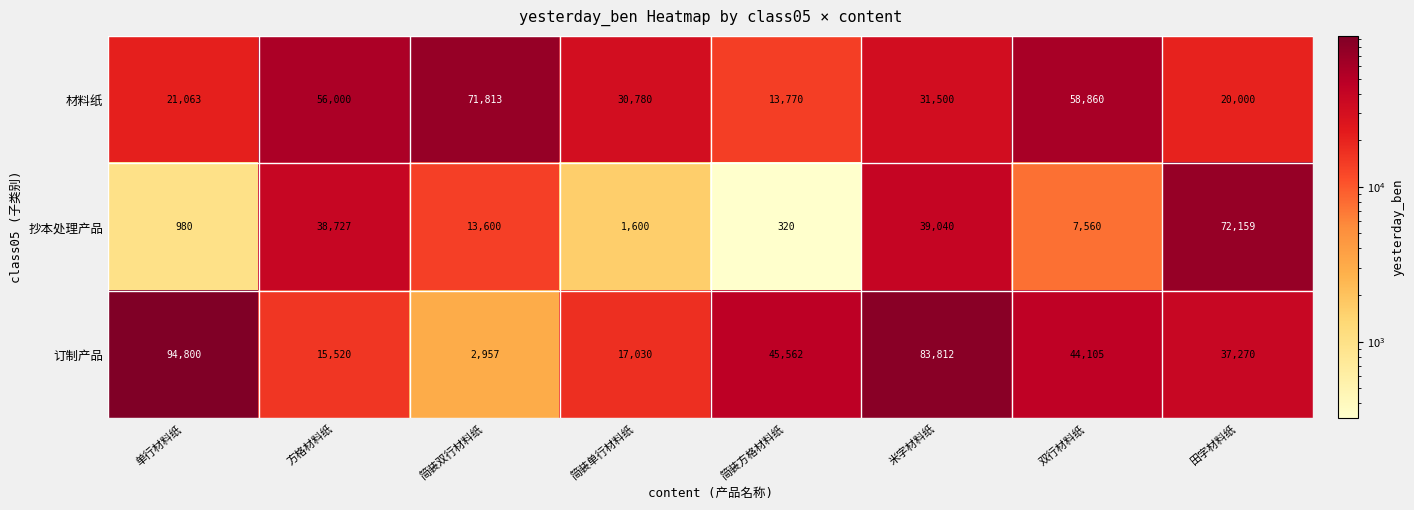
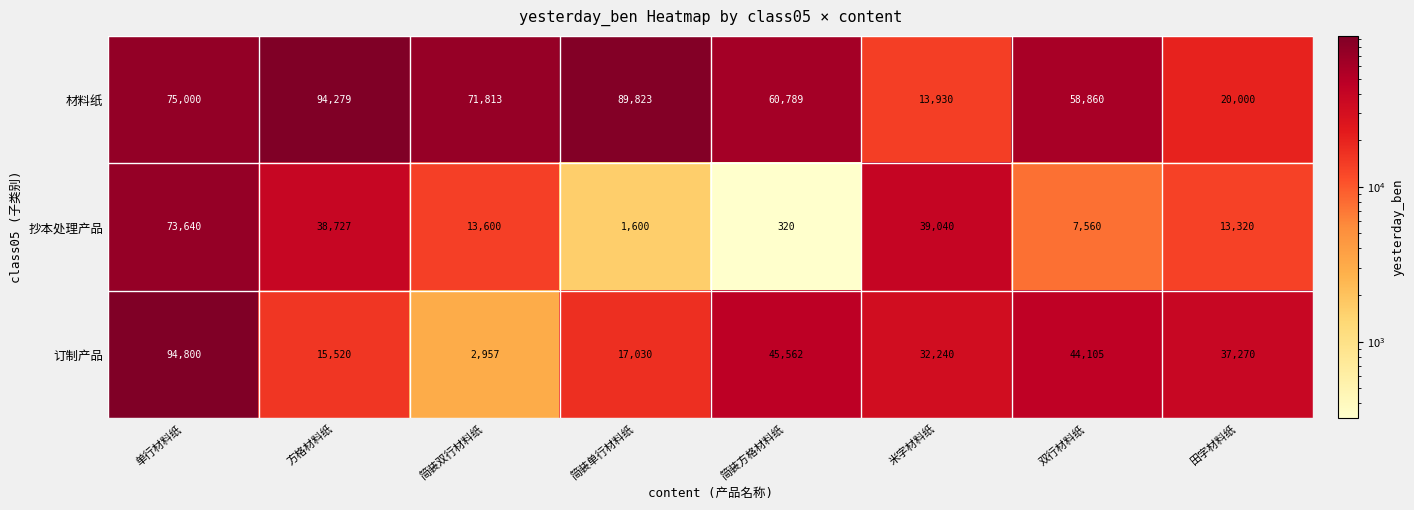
材料纸, 单行材料纸: 21,063 -> 75,000
材料纸, 方格材料纸: 56,000 -> 94,279
材料纸, 简装单行材料纸: 30,780 -> 89,823
材料纸, 简装方格材料纸: 13,770 -> 60,789
材料纸, 米字材料纸: 31,500 -> 13,930
抄本处理产品, 单行材料纸: 980 -> 73,640
抄本处理产品, 田字材料纸: 72,159 -> 13,320
订制产品, 米字材料纸: 83,812 -> 32,240
